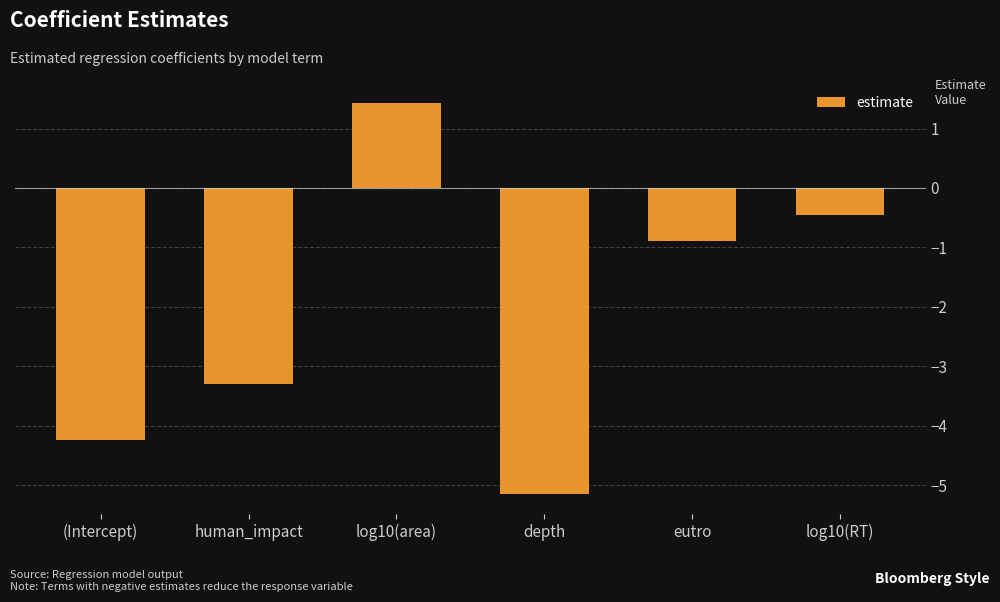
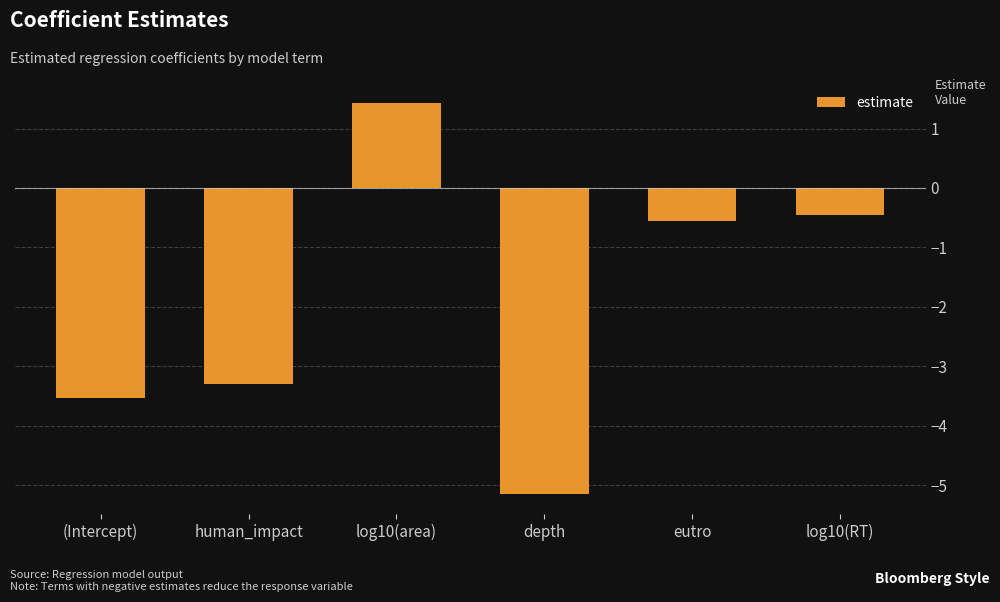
(Intercept): -4.2 -> -3.5
eutro: -0.9 -> -0.6
